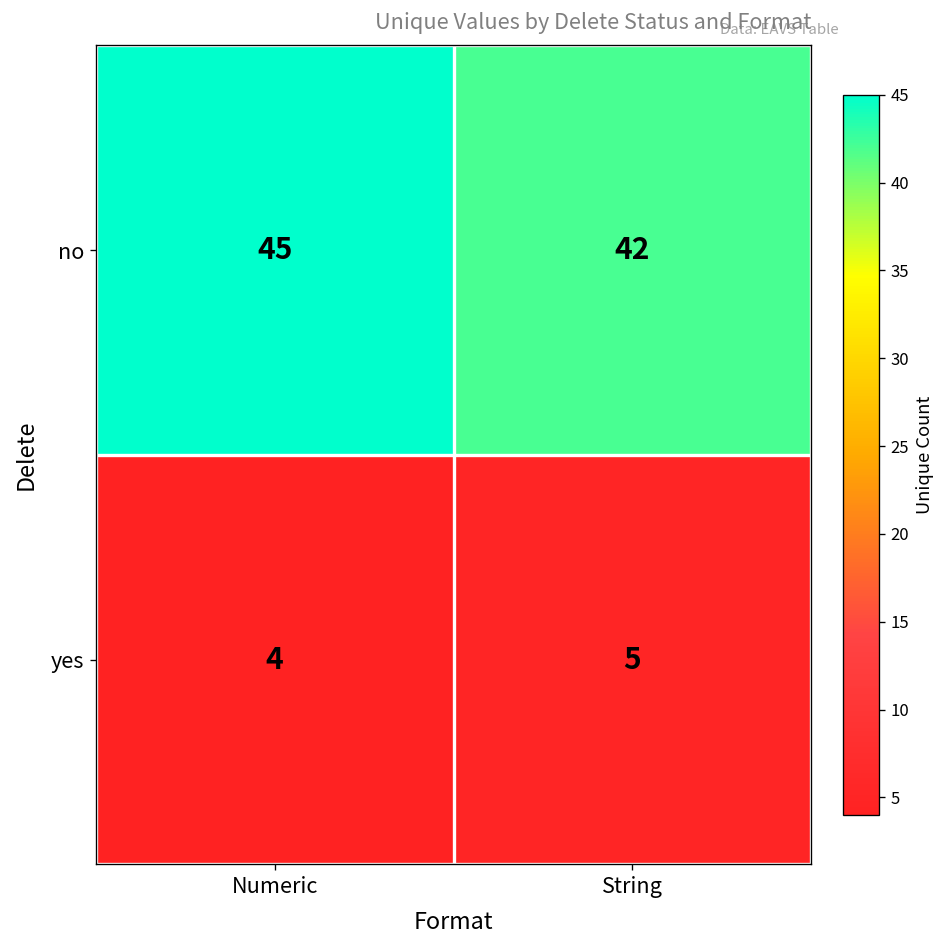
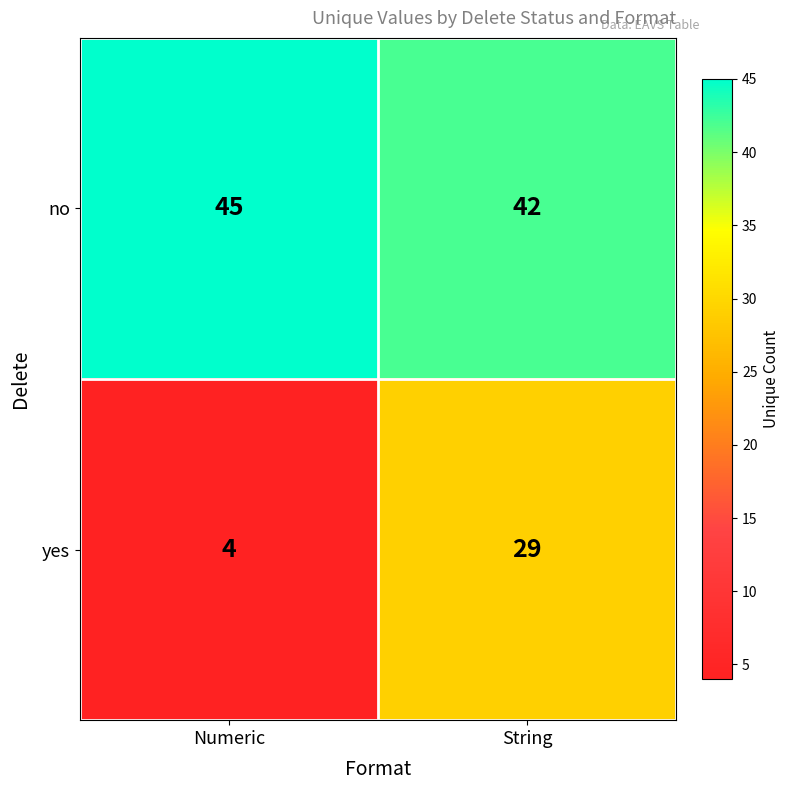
yes, String: 5 -> 29
